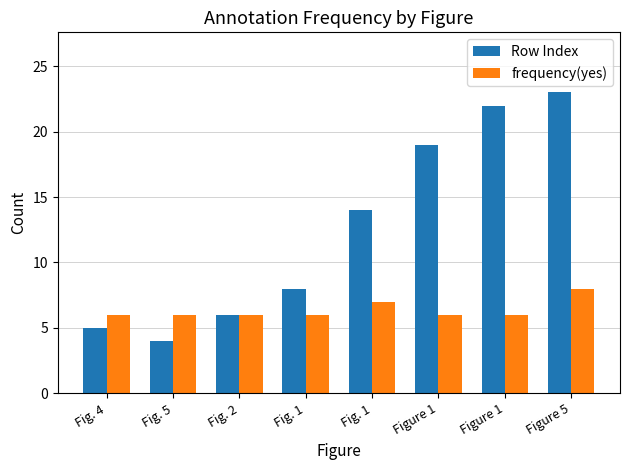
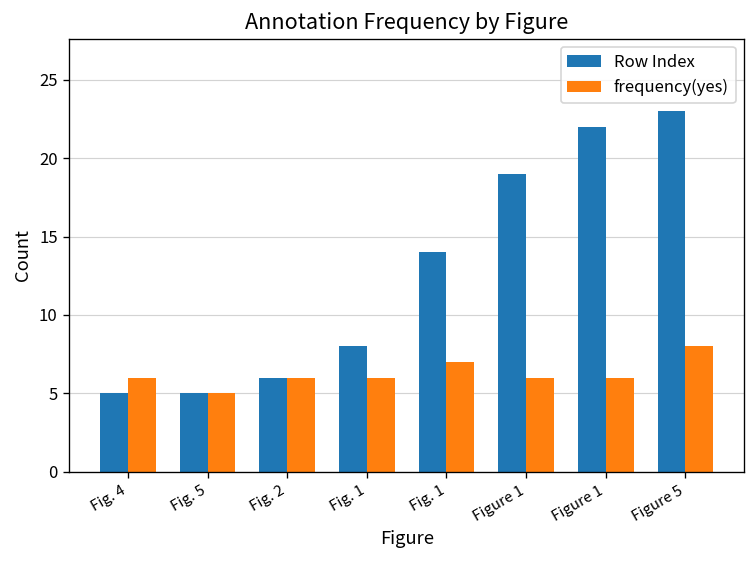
Row Index, Fig. 5: 4 -> 5
frequency(yes), Fig. 5: 6 -> 5
